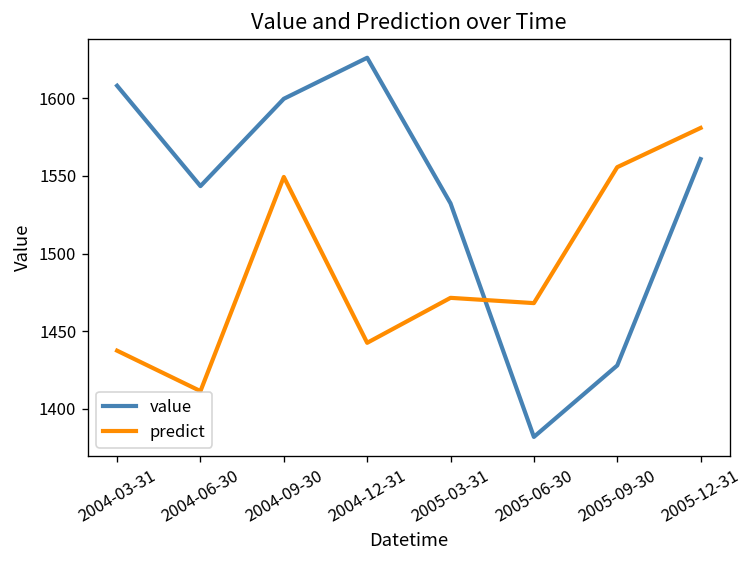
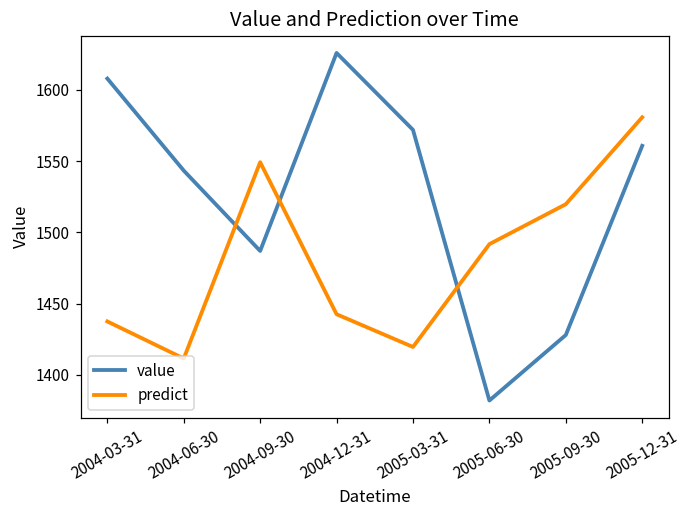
value, 2004-09-30: 1600 -> 1487
value, 2005-03-31: 1532 -> 1572
predict, 2005-03-31: 1472 -> 1420
predict, 2005-06-30: 1468 -> 1492
predict, 2005-09-30: 1556 -> 1520
